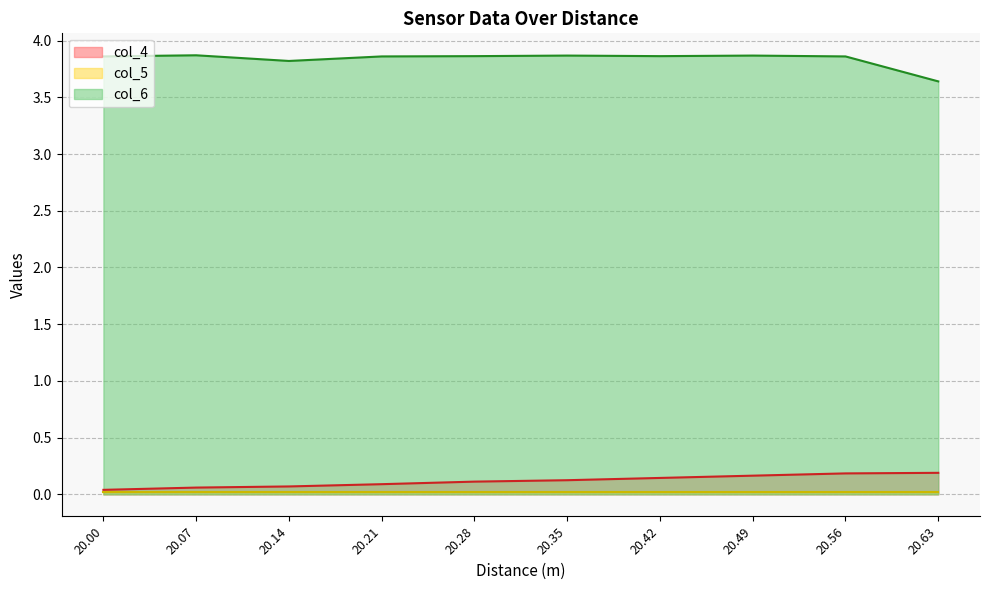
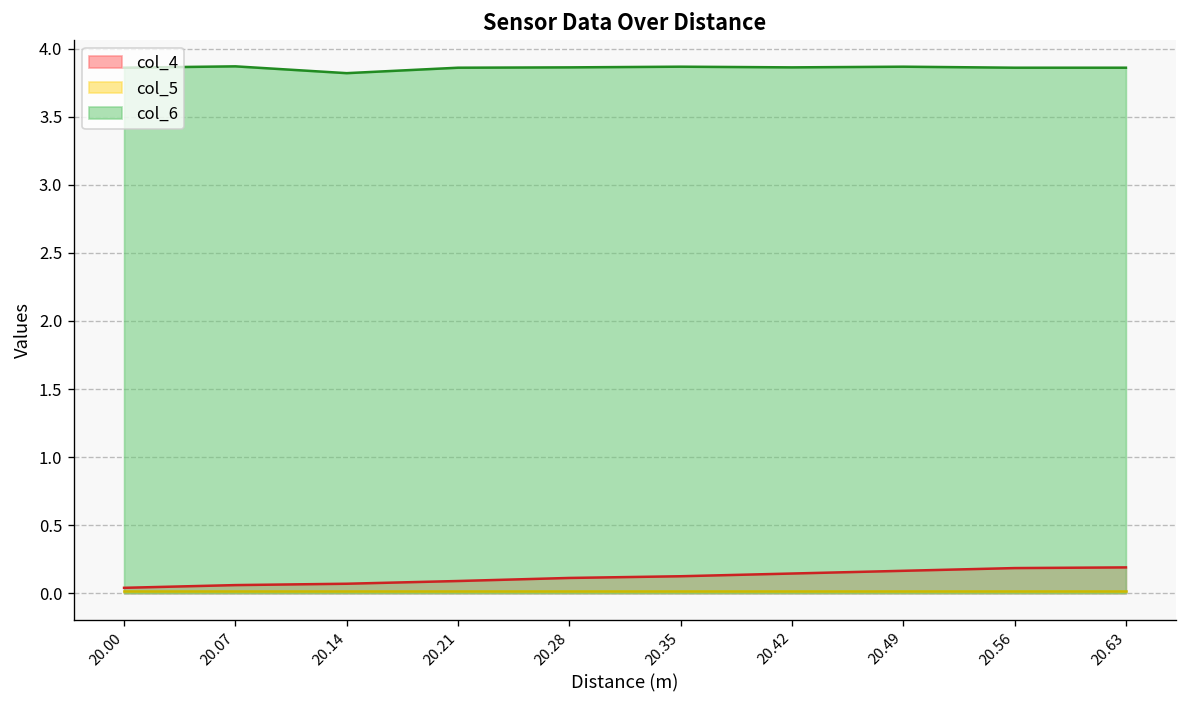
col_6, 20.63: 3.64 -> 3.86
